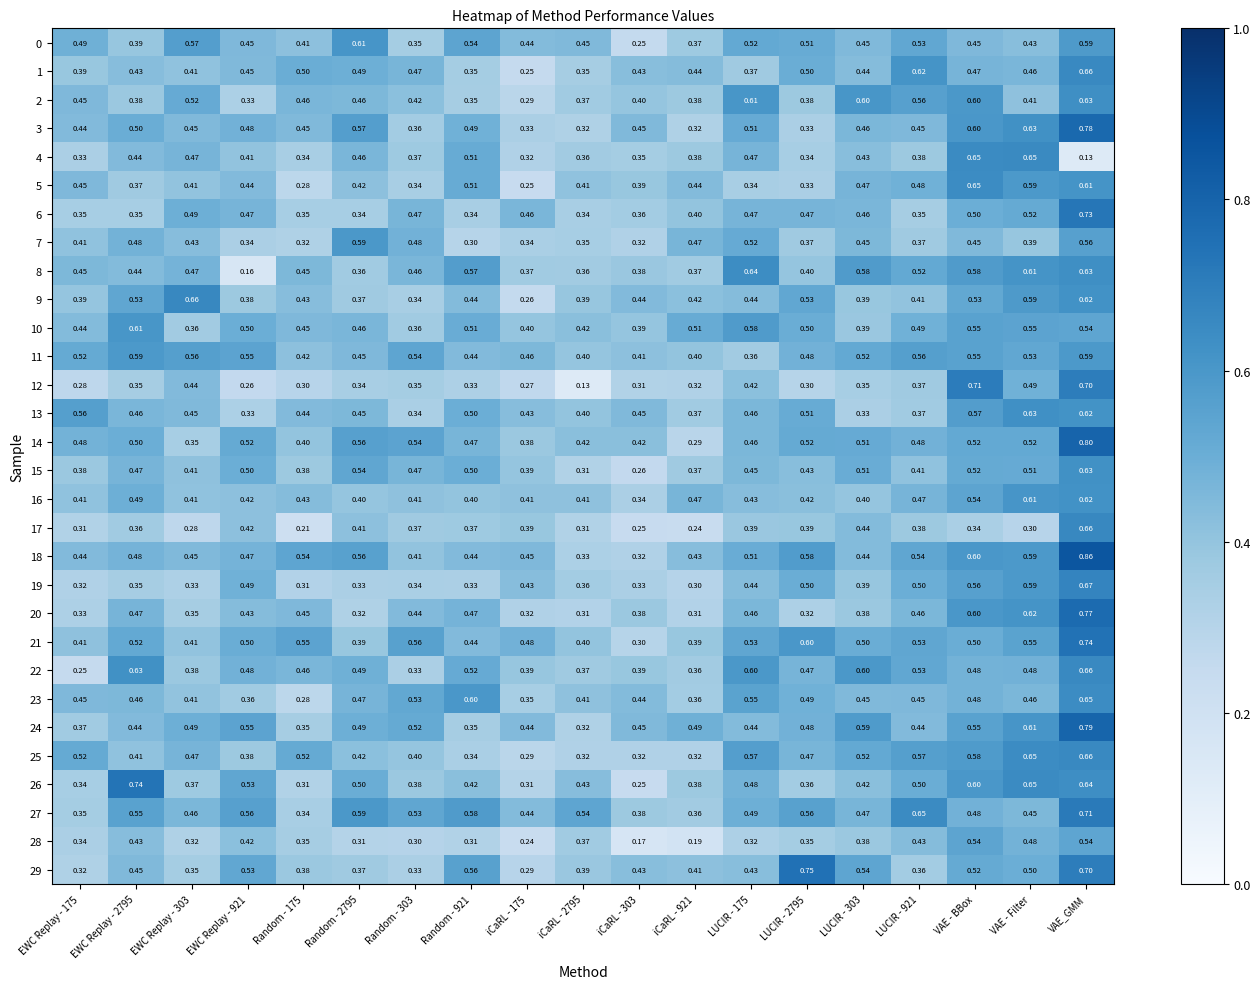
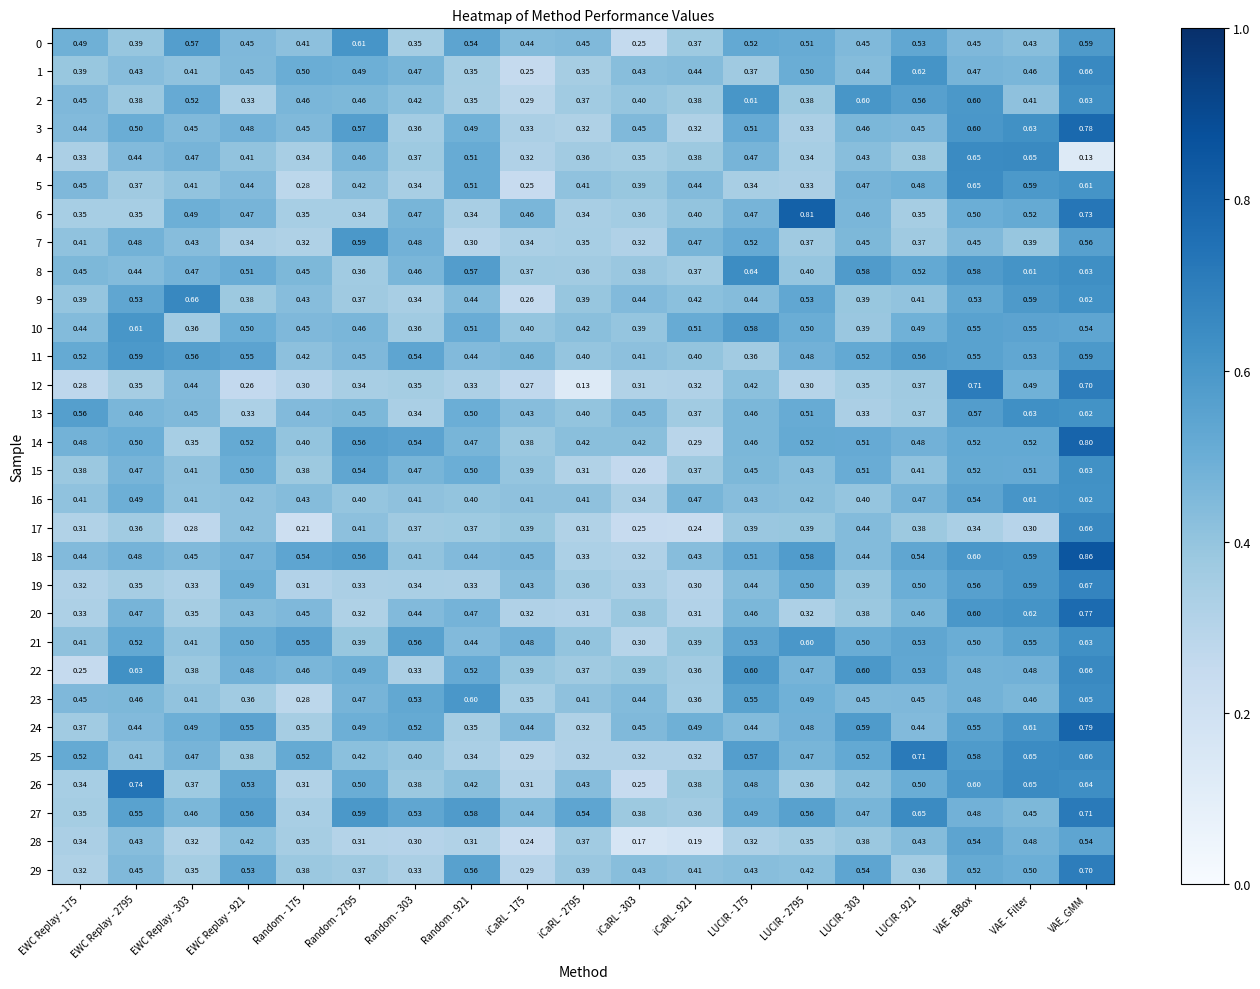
6, LUCIR - 2795: 0.47 -> 0.81
8, EWC Replay - 921: 0.16 -> 0.51
21, VAE_GMM: 0.74 -> 0.63
25, LUCIR - 921: 0.57 -> 0.71
29, LUCIR - 2795: 0.75 -> 0.42
